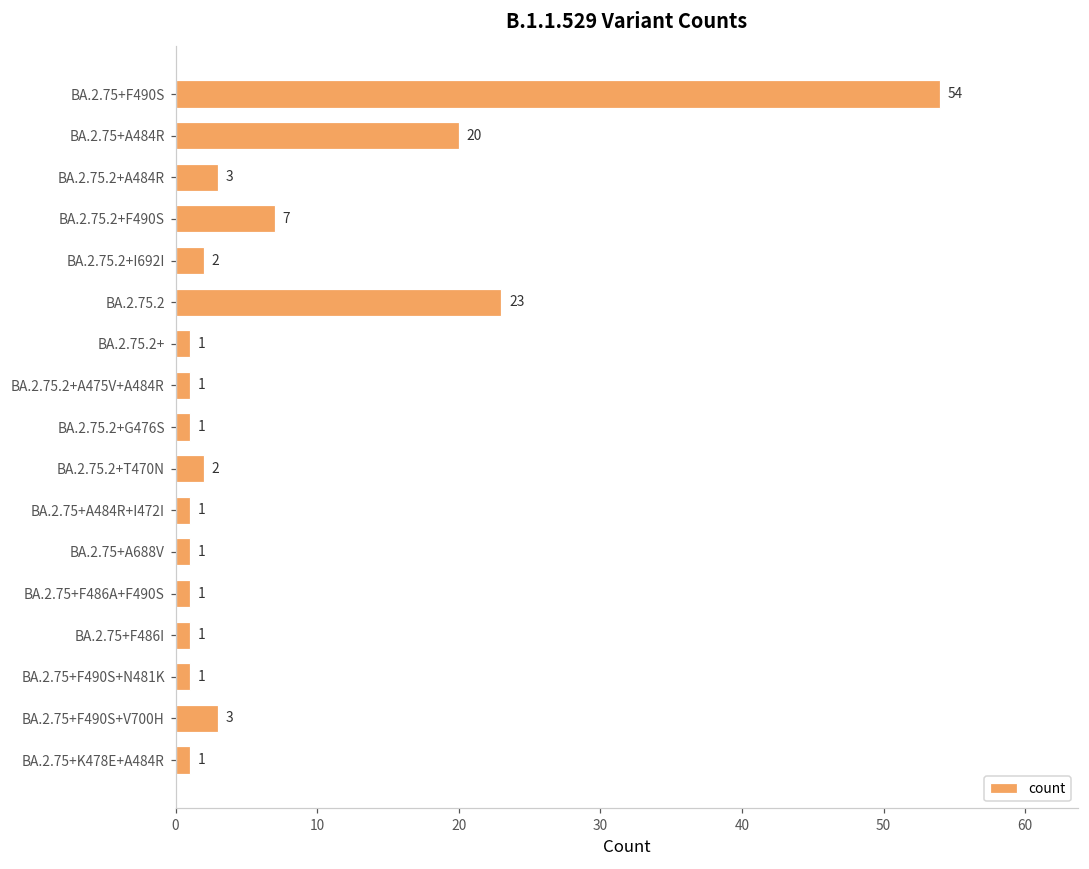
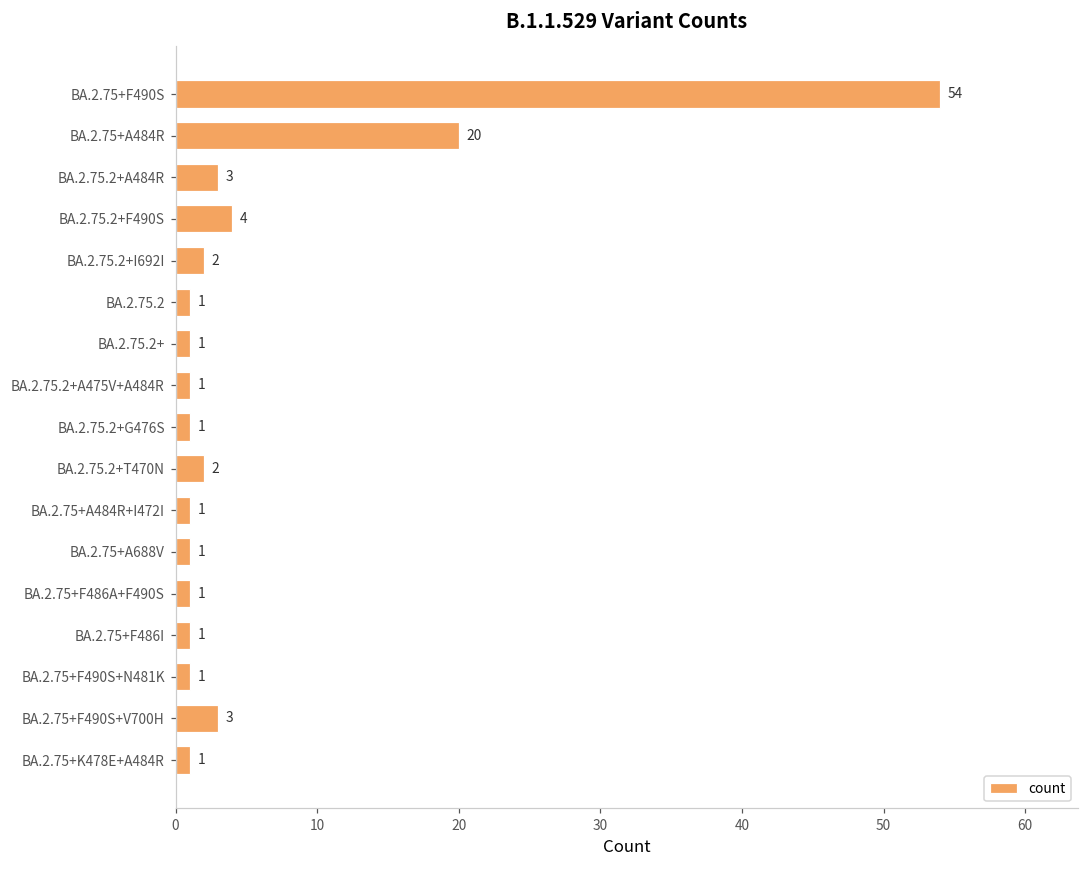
BA.2.75.2+F490S: 7 -> 4
BA.2.75.2: 23 -> 1
